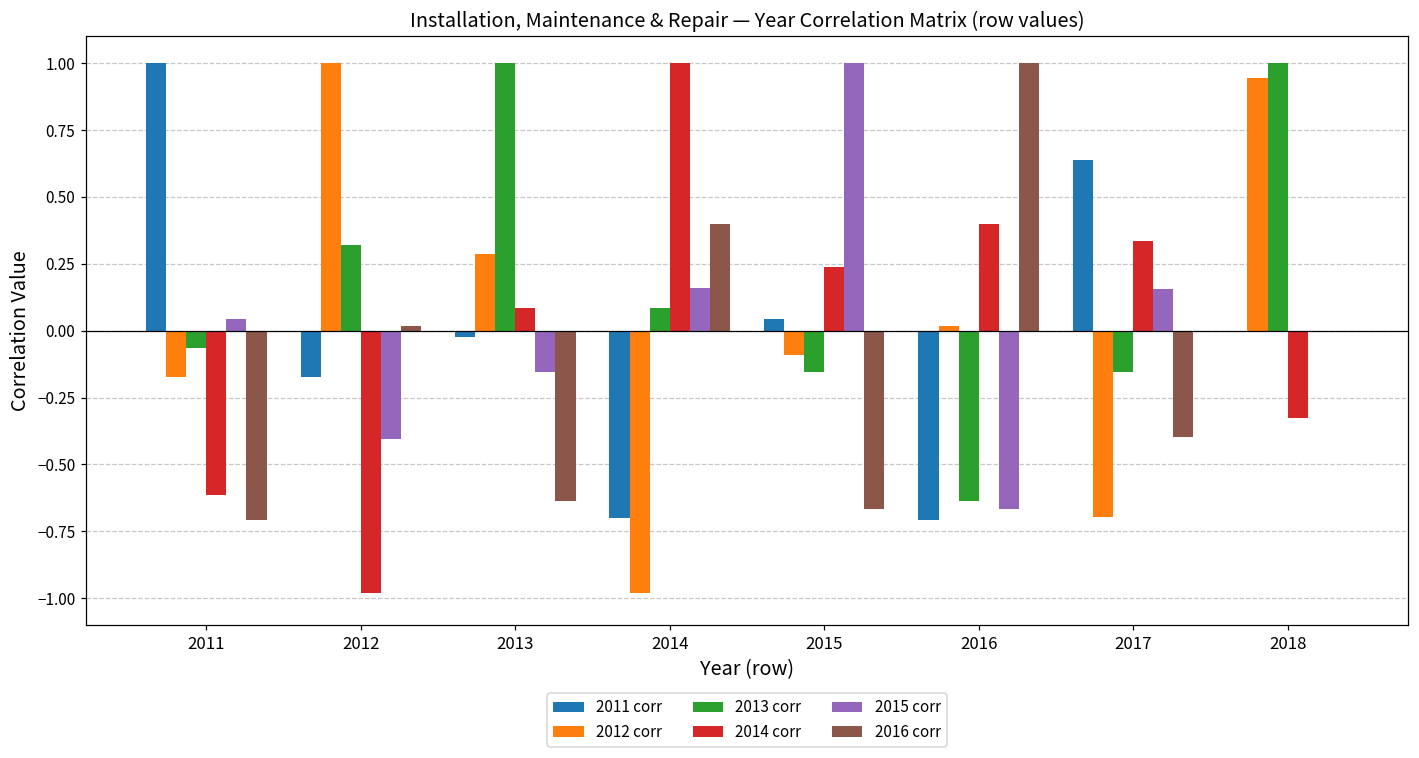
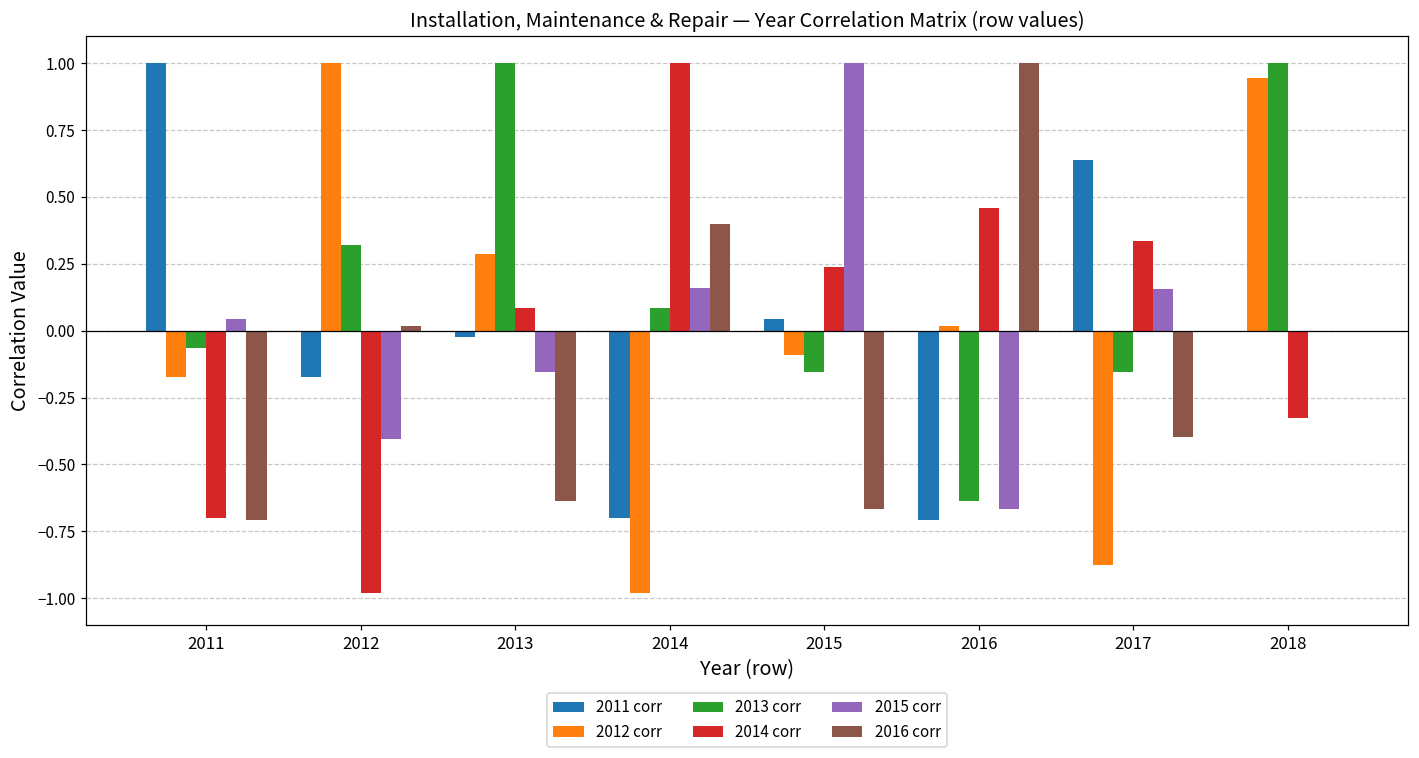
2014 corr, 2011: -0.61 -> -0.70
2014 corr, 2016: 0.40 -> 0.46
2012 corr, 2017: -0.70 -> -0.88
